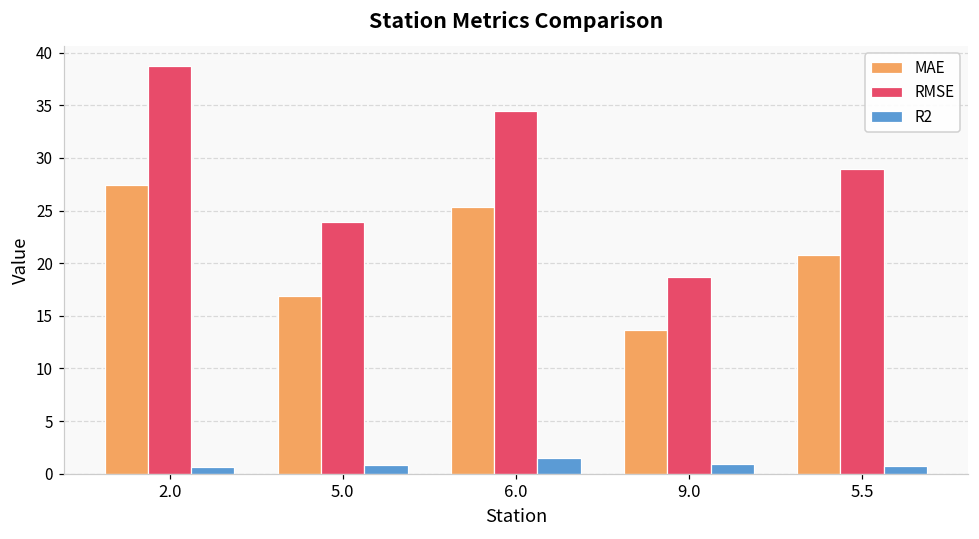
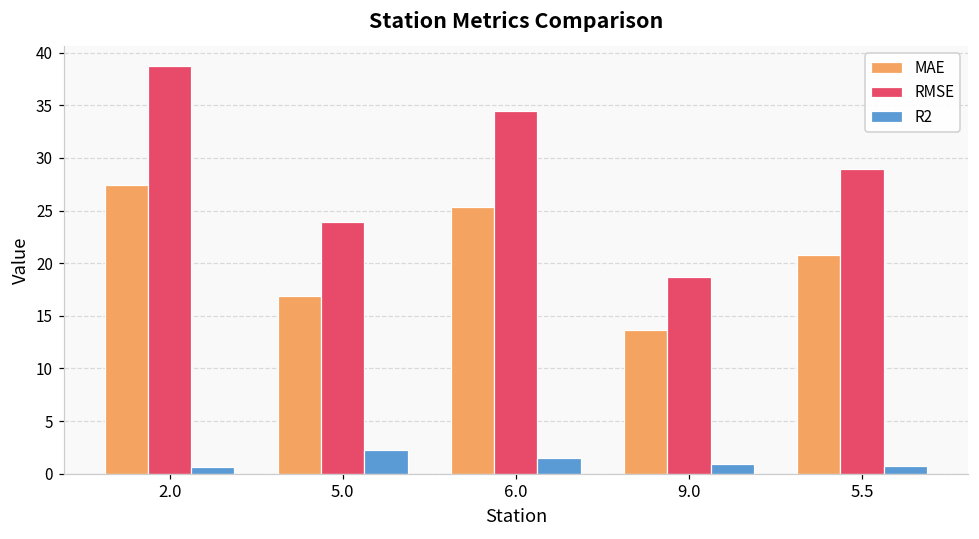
R2, 5.0: 1 -> 2
